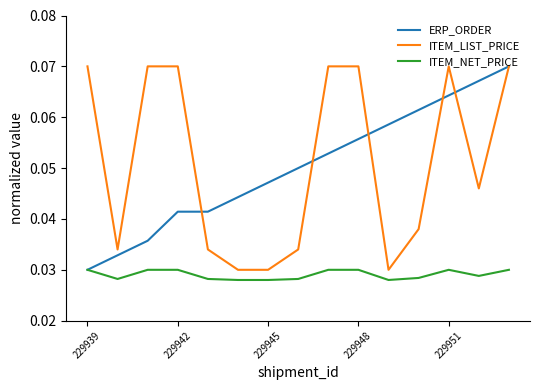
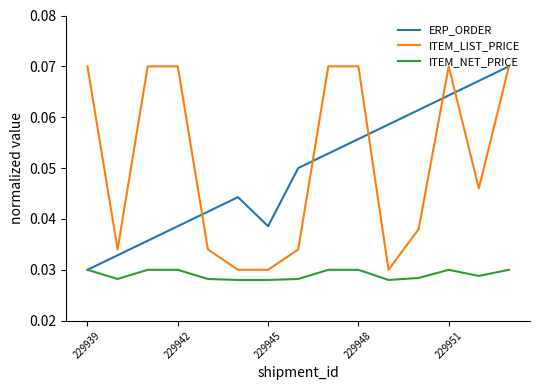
ERP_ORDER, 229942: 0.041 -> 0.039
ERP_ORDER, 229945: 0.047 -> 0.039
